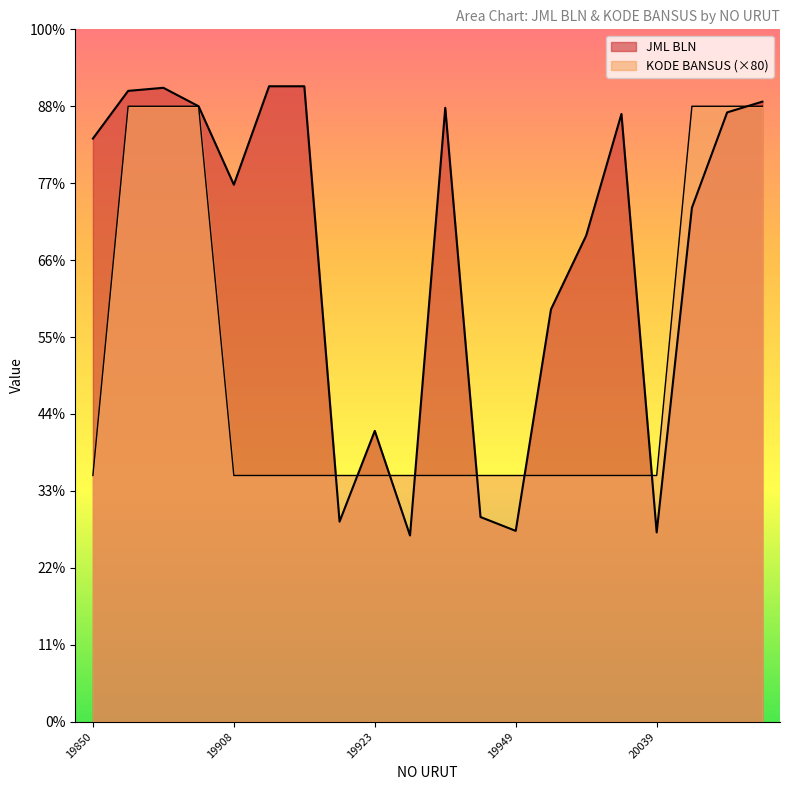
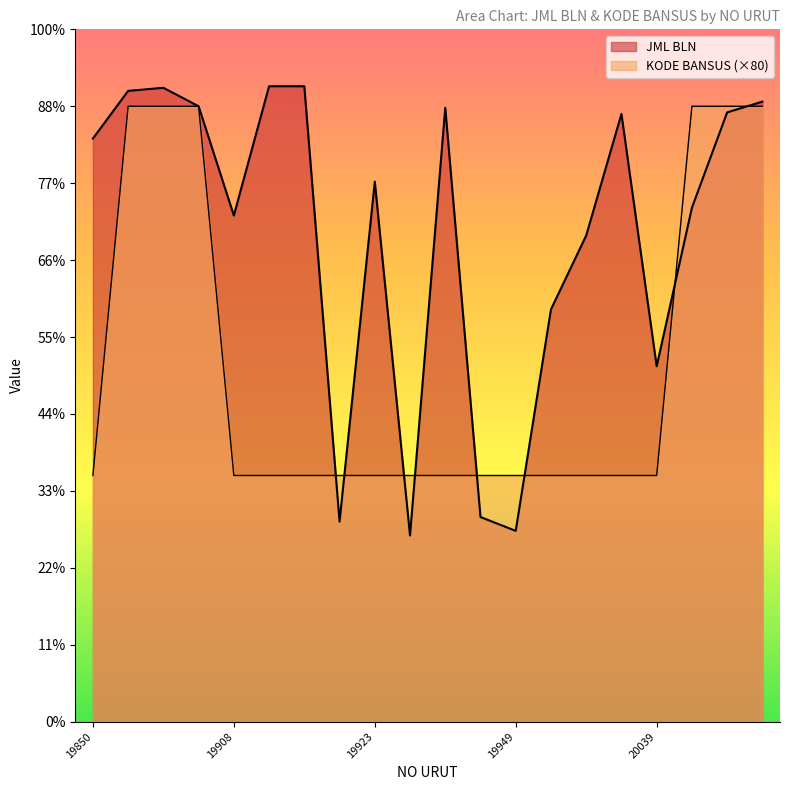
JML BLN, 19908: 78% -> 73%
JML BLN, 19923: 42% -> 78%
JML BLN, 20039: 27% -> 51%
